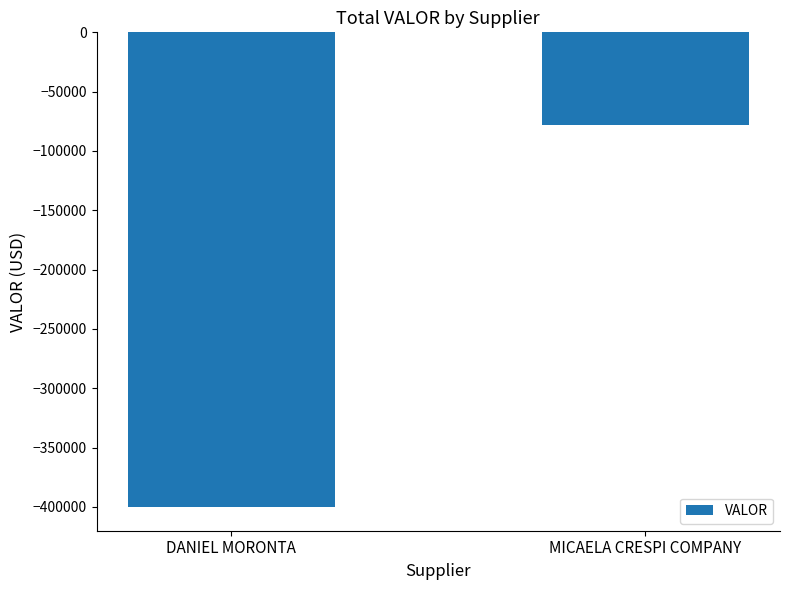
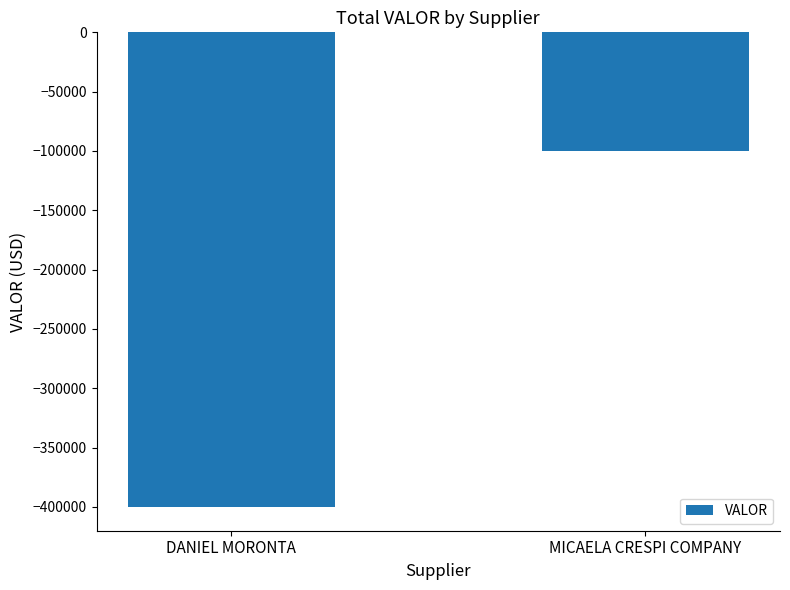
MICAELA CRESPI COMPANY: -78000 -> -100000
